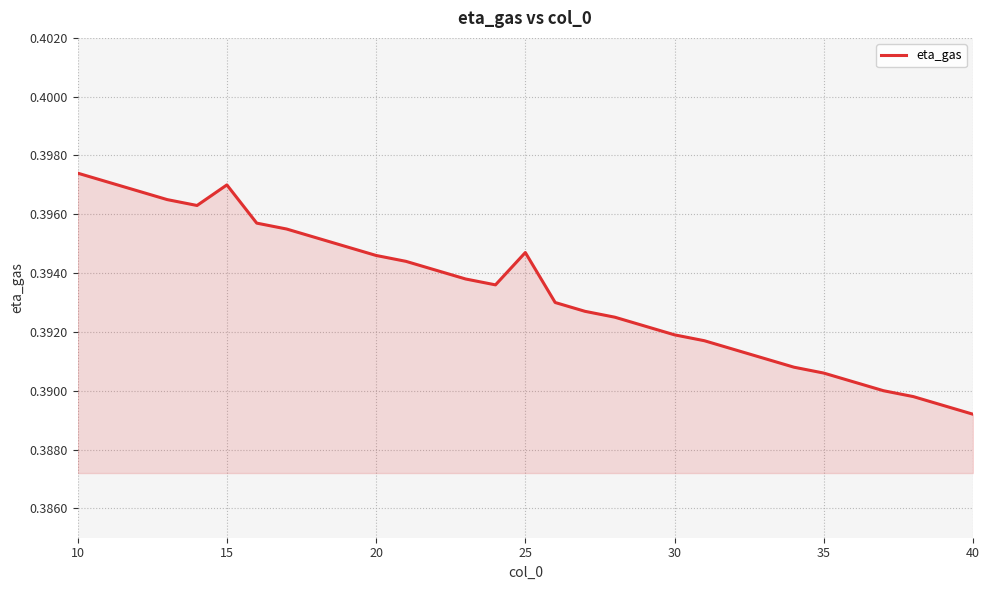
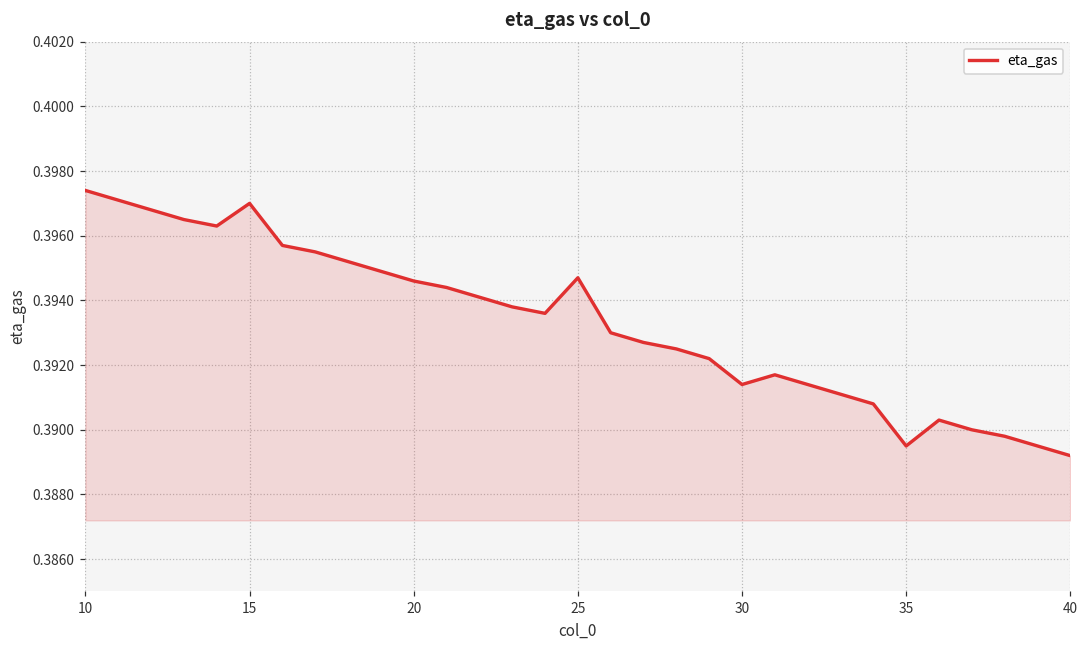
30: 0.3919 -> 0.3914
35: 0.3906 -> 0.3895
